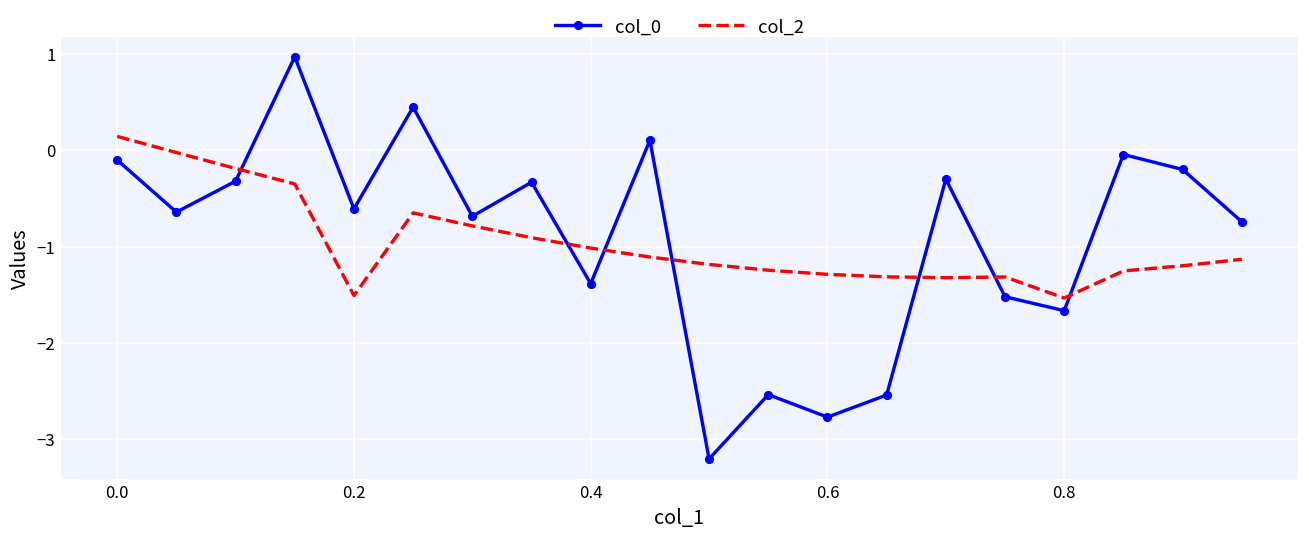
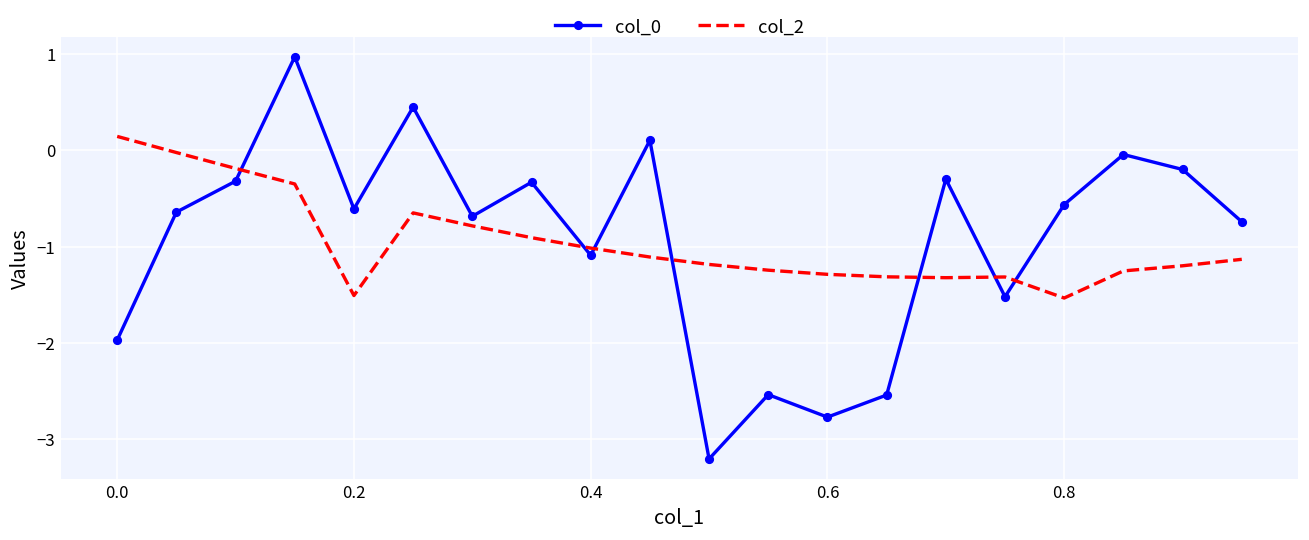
col_0, 0.0: -0.1 -> -2.0
col_0, 0.4: -1.4 -> -1.1
col_0, 0.8: -1.7 -> -0.6
